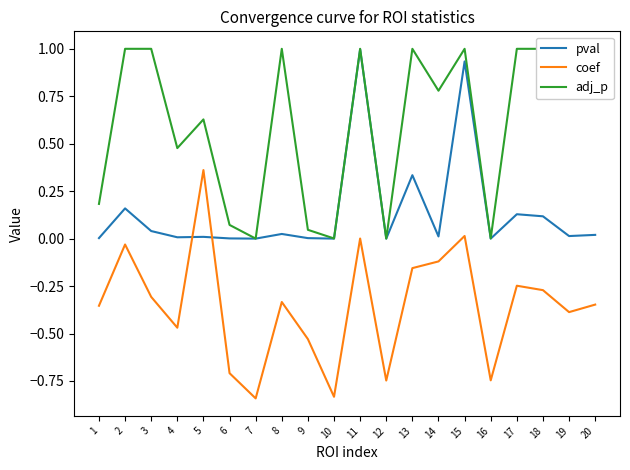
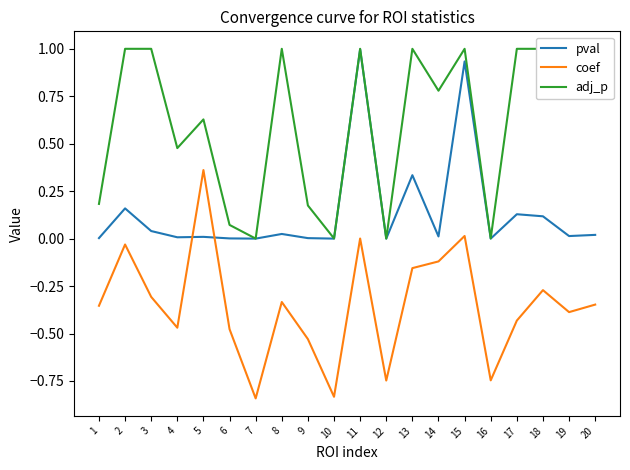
coef, 6: -0.71 -> -0.48
adj_p, 9: 0.05 -> 0.17
coef, 17: -0.25 -> -0.43
